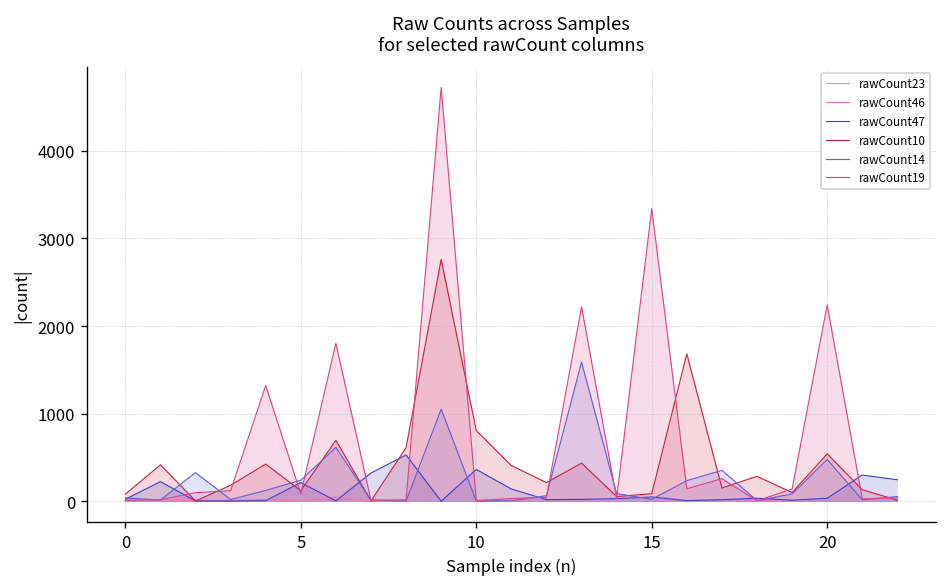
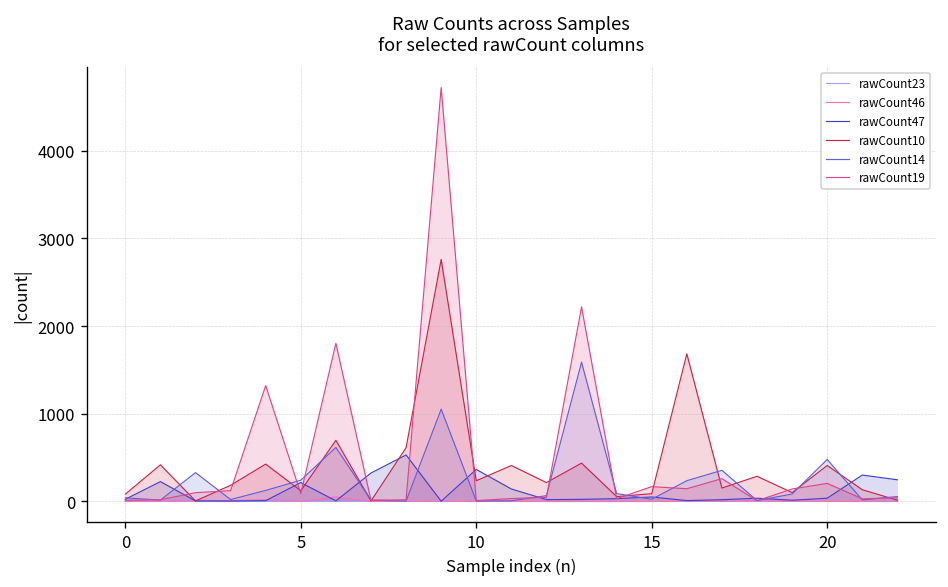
rawCount10, 10: 800 -> 200
rawCount19, 15: 3300 -> 200
rawCount10, 20: 500 -> 400
rawCount19, 20: 2200 -> 200
